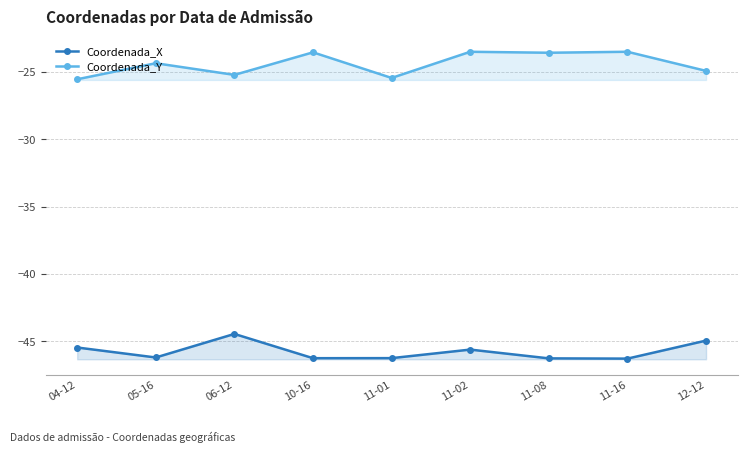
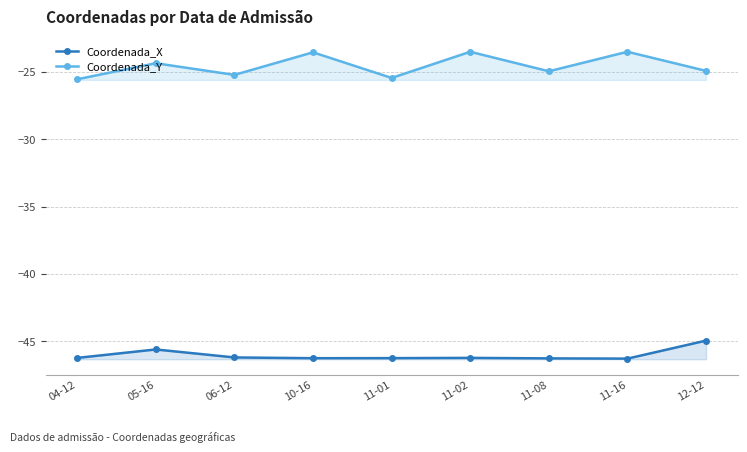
Coordenada_X, 04-12: -45.5 -> -46.2
Coordenada_X, 05-16: -46.2 -> -45.6
Coordenada_X, 06-12: -44.5 -> -46.2
Coordenada_X, 11-02: -45.6 -> -46.2
Coordenada_Y, 11-08: -23.6 -> -25.0
